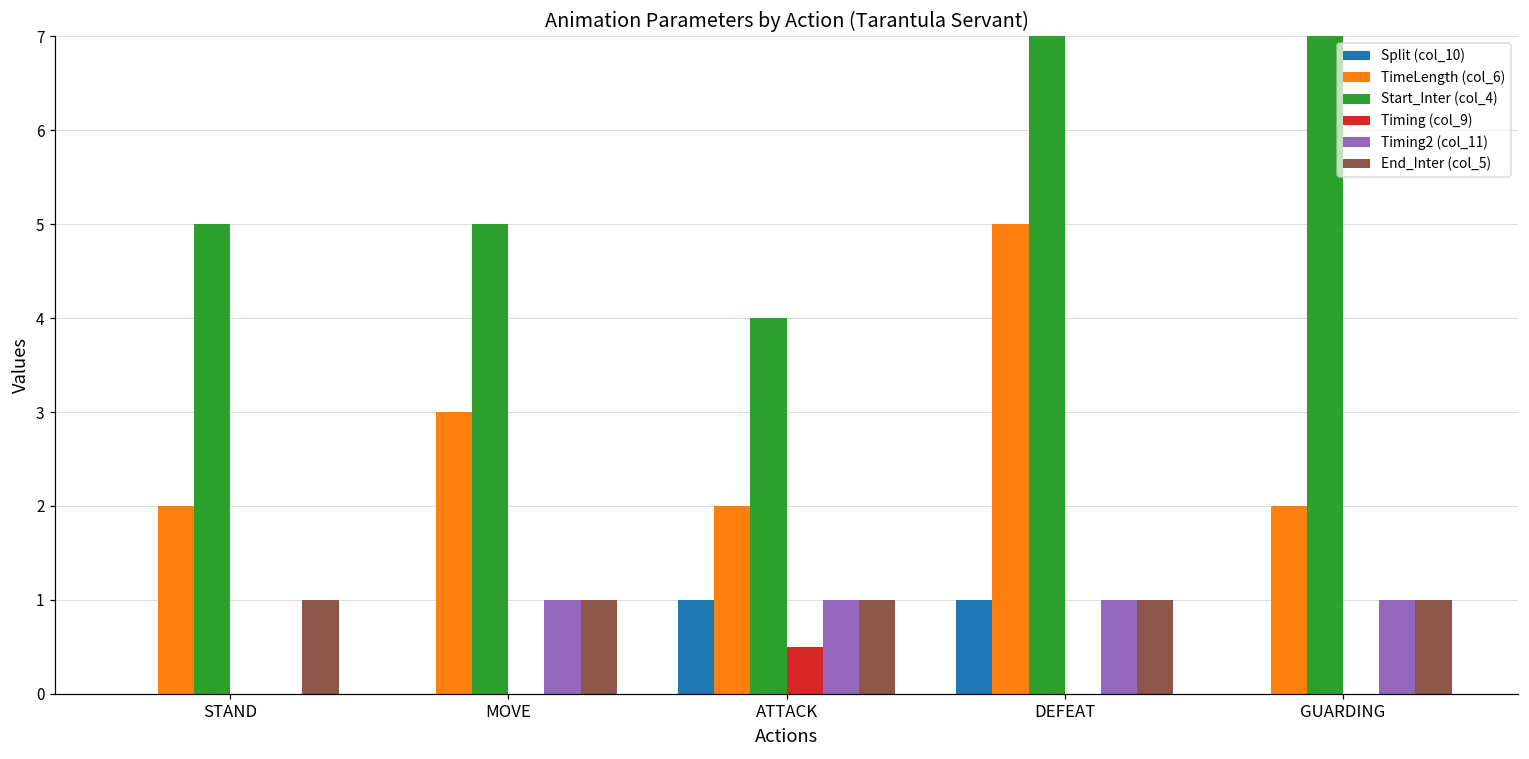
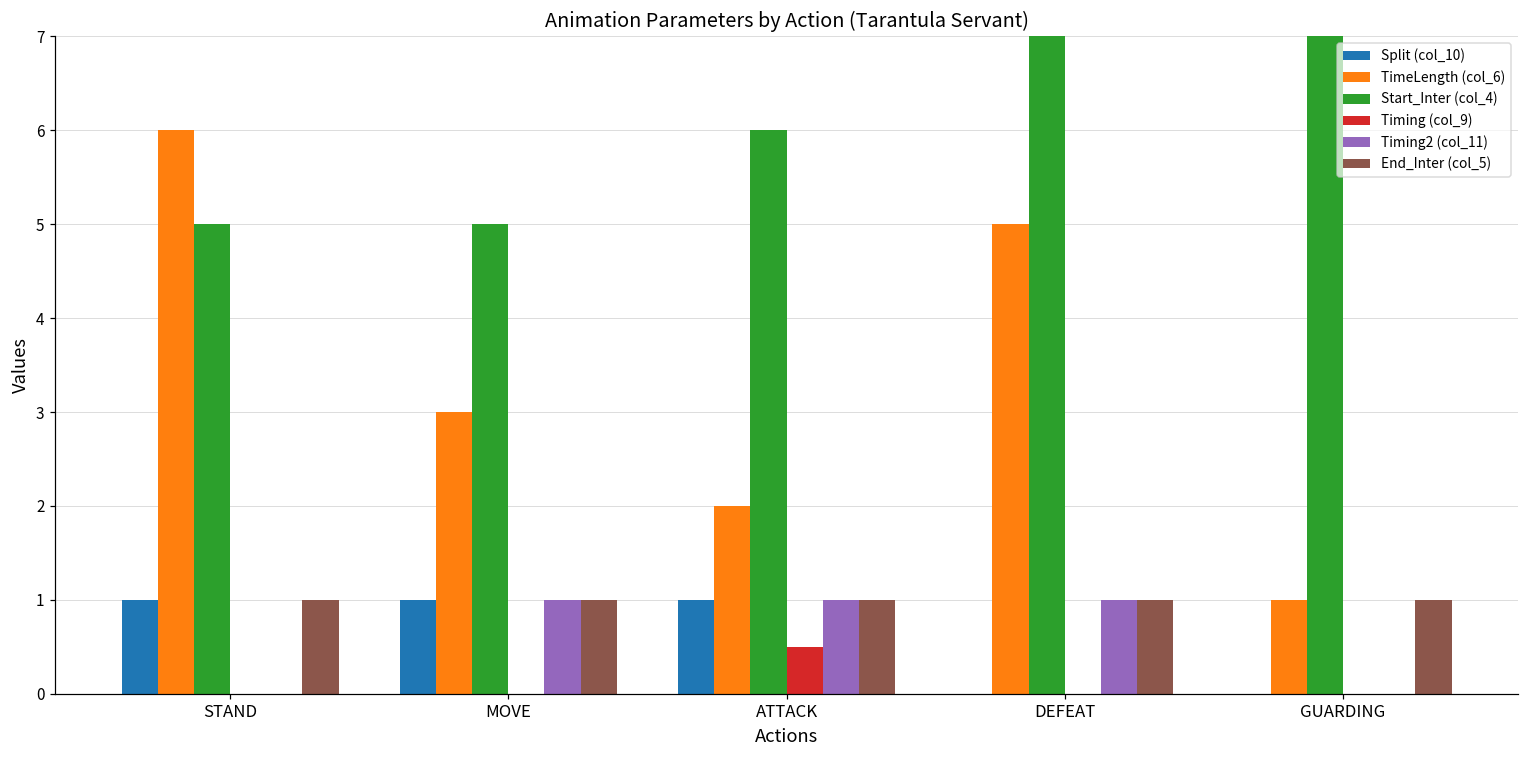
Split (col_10), STAND: 0 -> 1
TimeLength (col_6), STAND: 2 -> 6
Split (col_10), MOVE: 0 -> 1
Start_Inter (col_4), ATTACK: 4 -> 6
Split (col_10), DEFEAT: 1 -> 0
TimeLength (col_6), GUARDING: 2 -> 1
Timing2 (col_11), GUARDING: 1 -> 0
